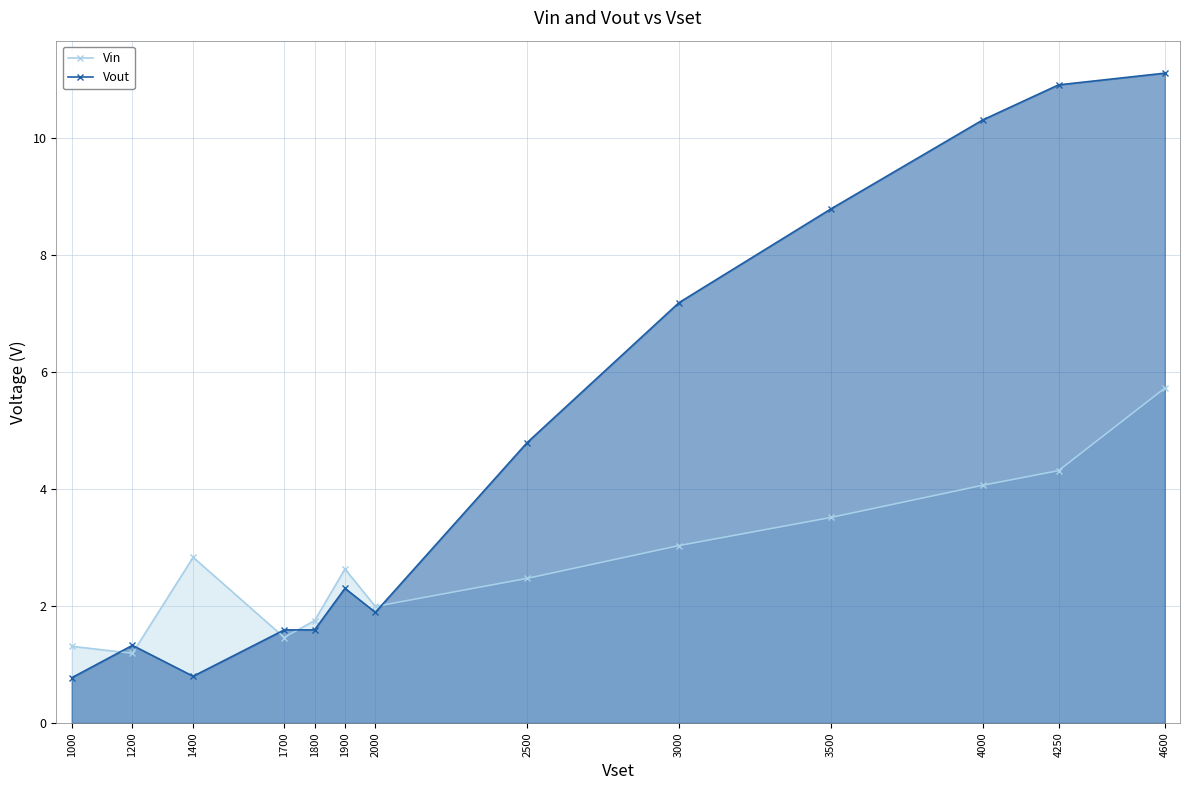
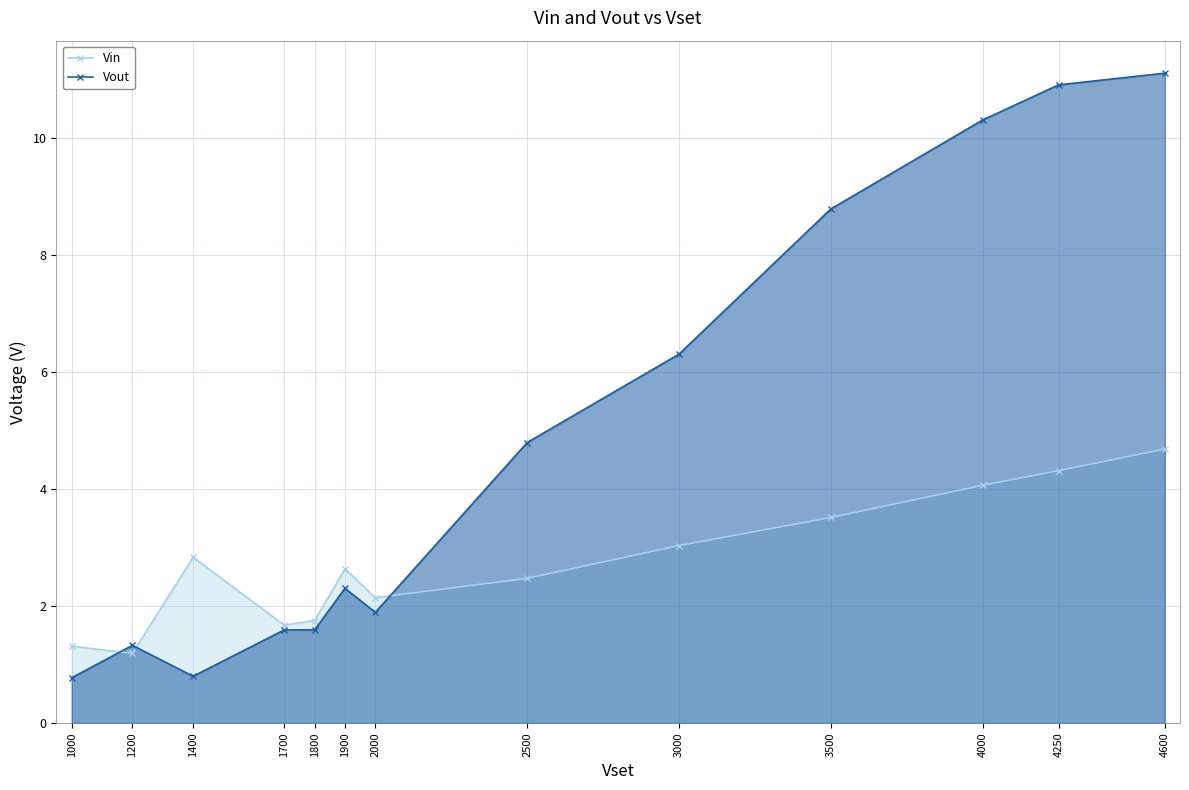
Vin, 1700: 1.5 -> 1.7
Vin, 2000: 2.0 -> 2.1
Vout, 3000: 7.2 -> 6.3
Vin, 4600: 5.7 -> 4.7
